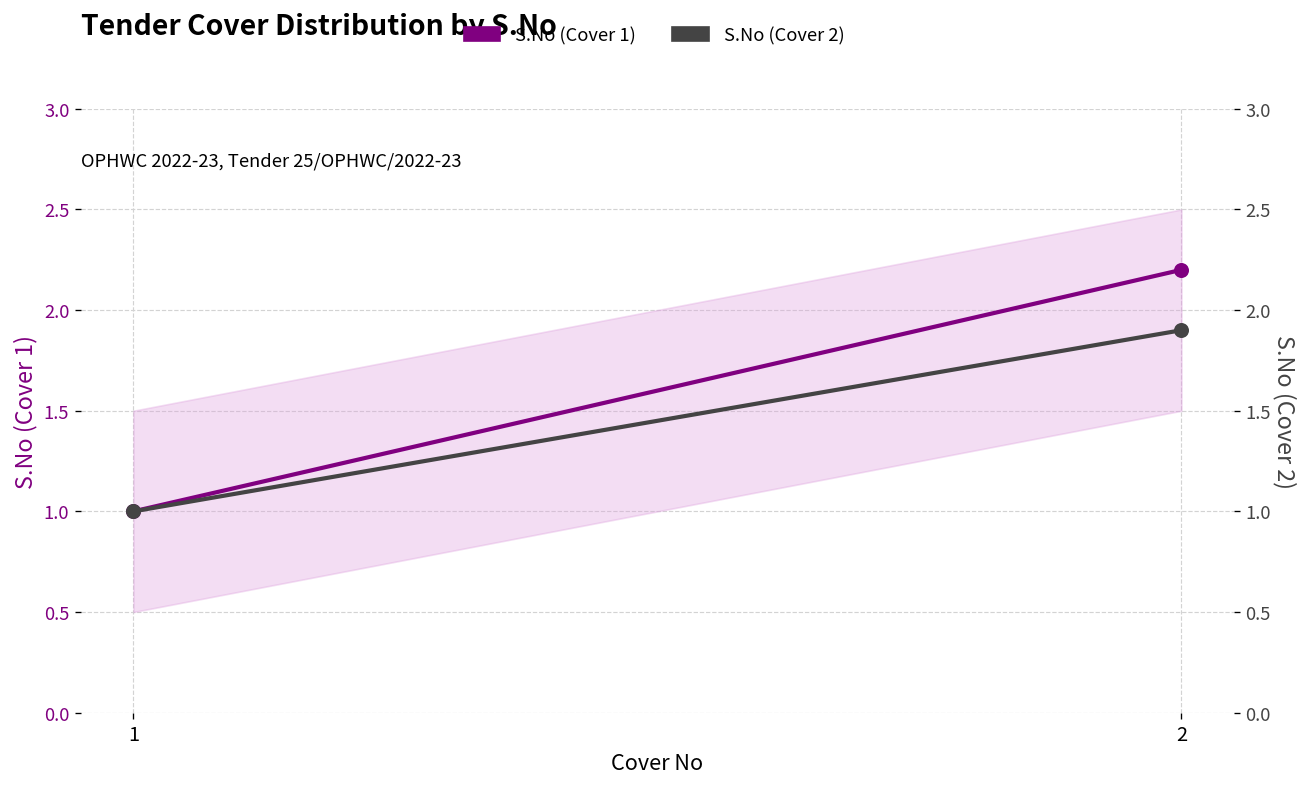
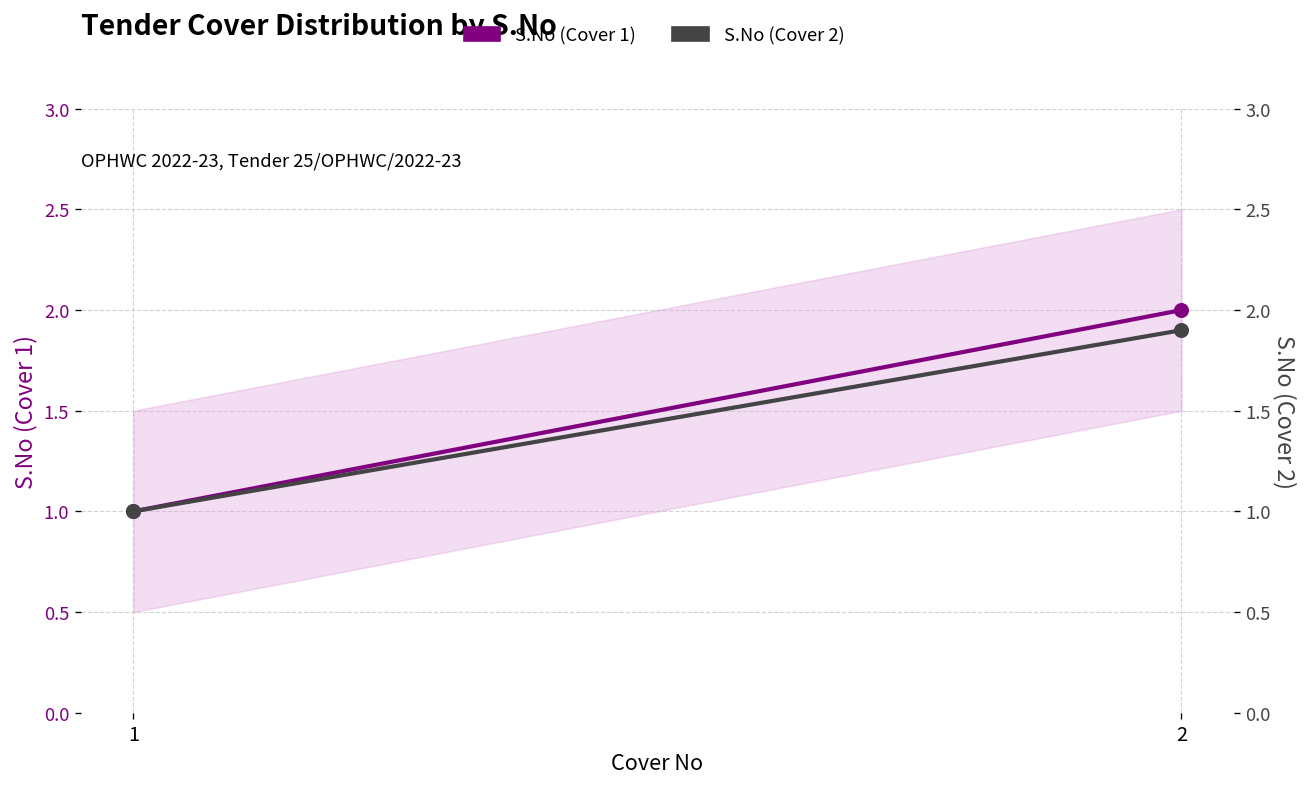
S.No (Cover 1), 2: 2.2 -> 2.0
